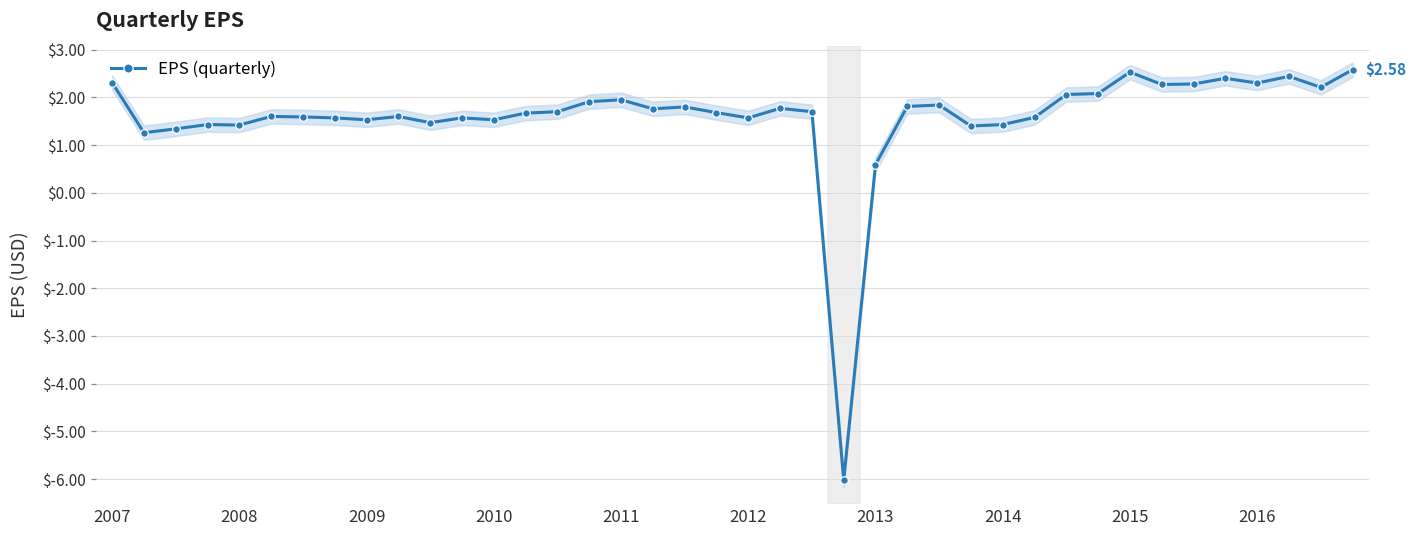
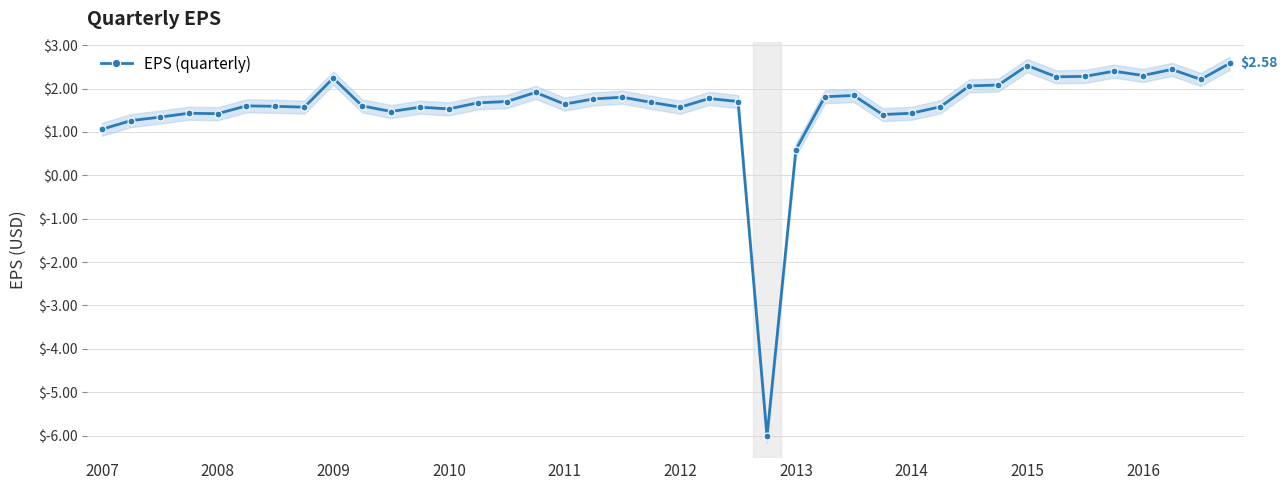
EPS (quarterly), 2007: $2.3 -> $1.1
EPS (quarterly), 2009: $1.5 -> $2.2
EPS (quarterly), 2011: $2.0 -> $1.6
